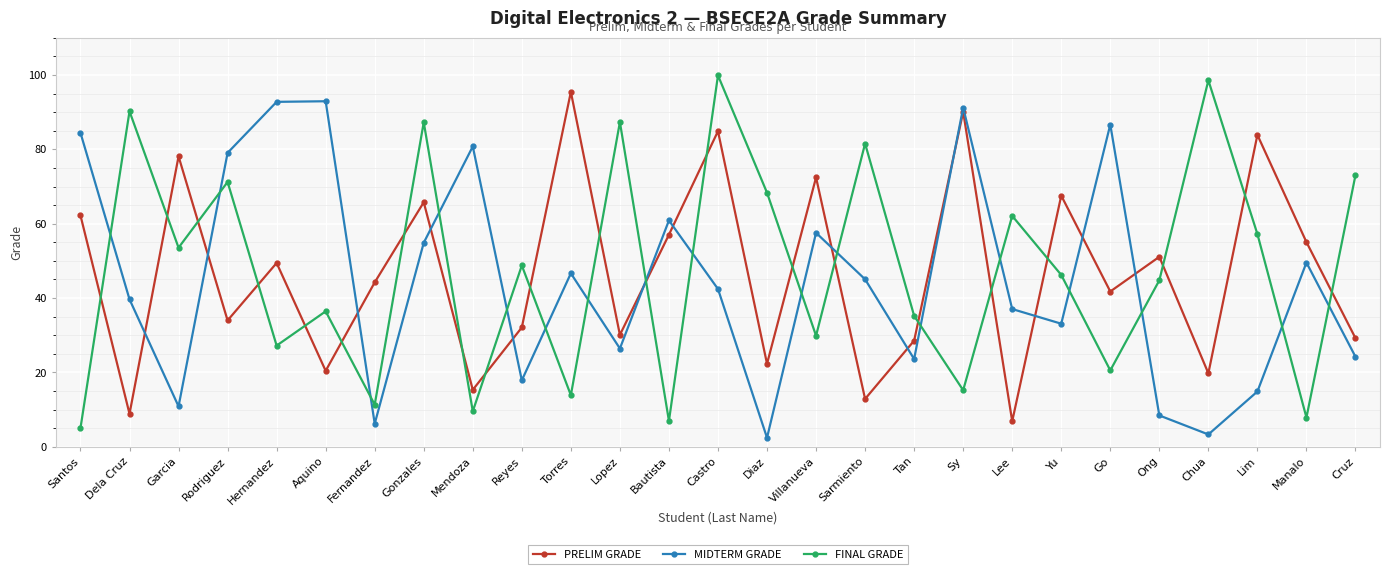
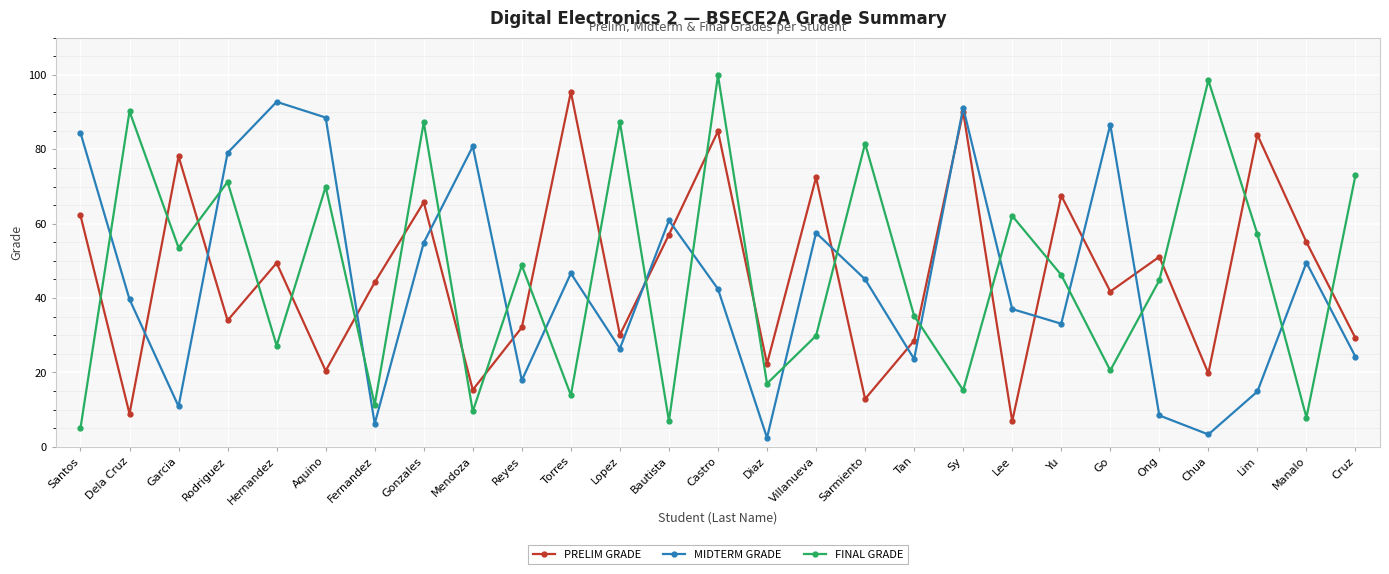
MIDTERM GRADE, Aquino: 93 -> 89
FINAL GRADE, Aquino: 36 -> 70
FINAL GRADE, Diaz: 68 -> 17
